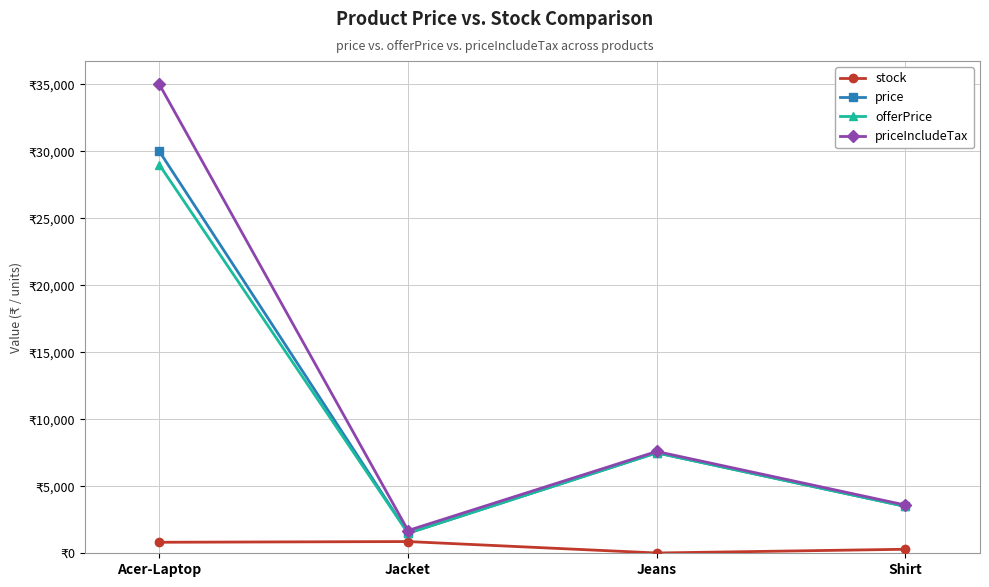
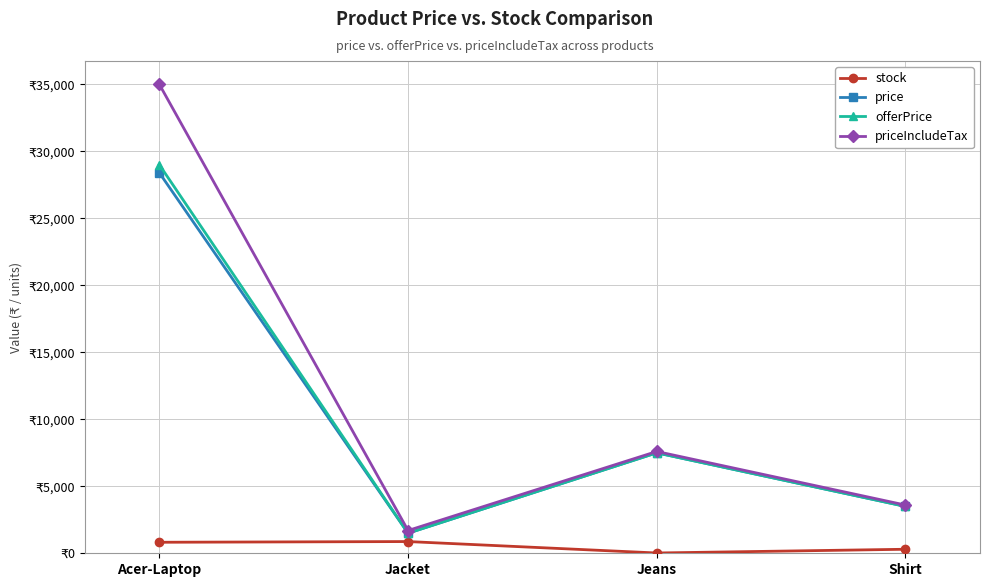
price, Acer-Laptop: ₹30,000 -> ₹28,400
